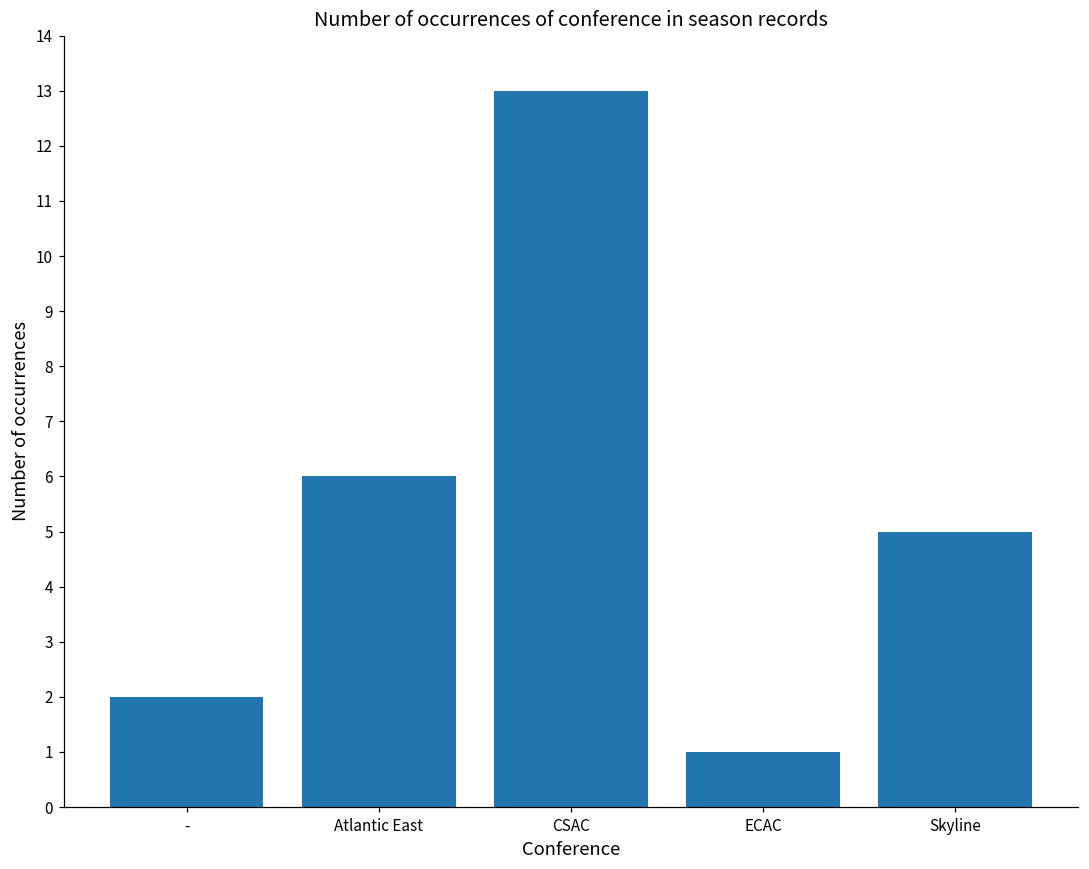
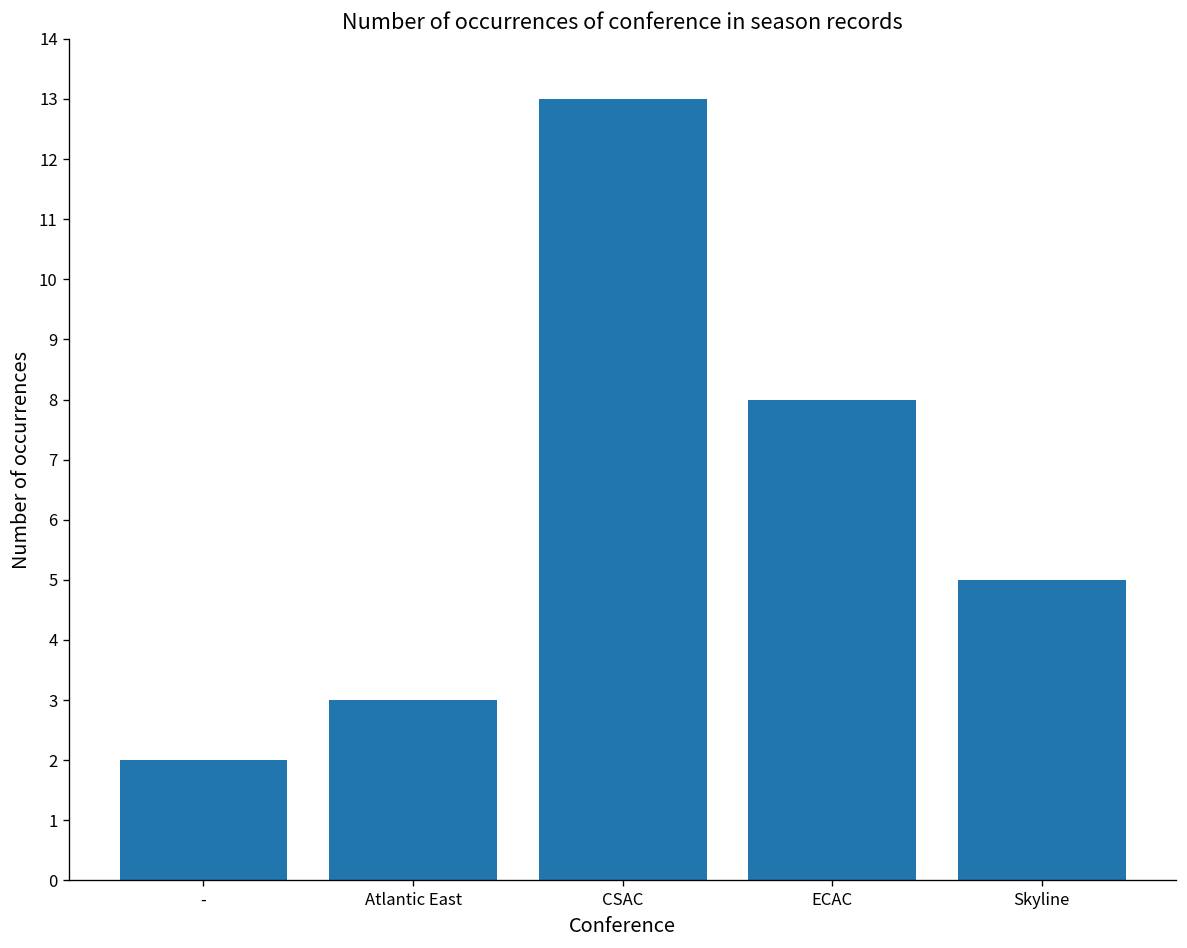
Atlantic East: 6 -> 3
ECAC: 1 -> 8
